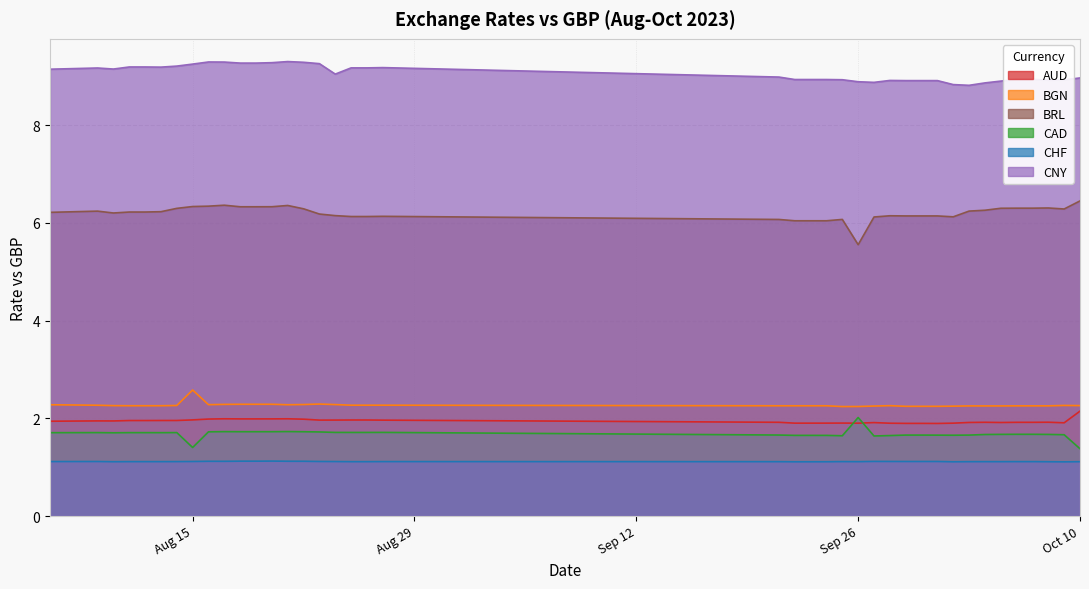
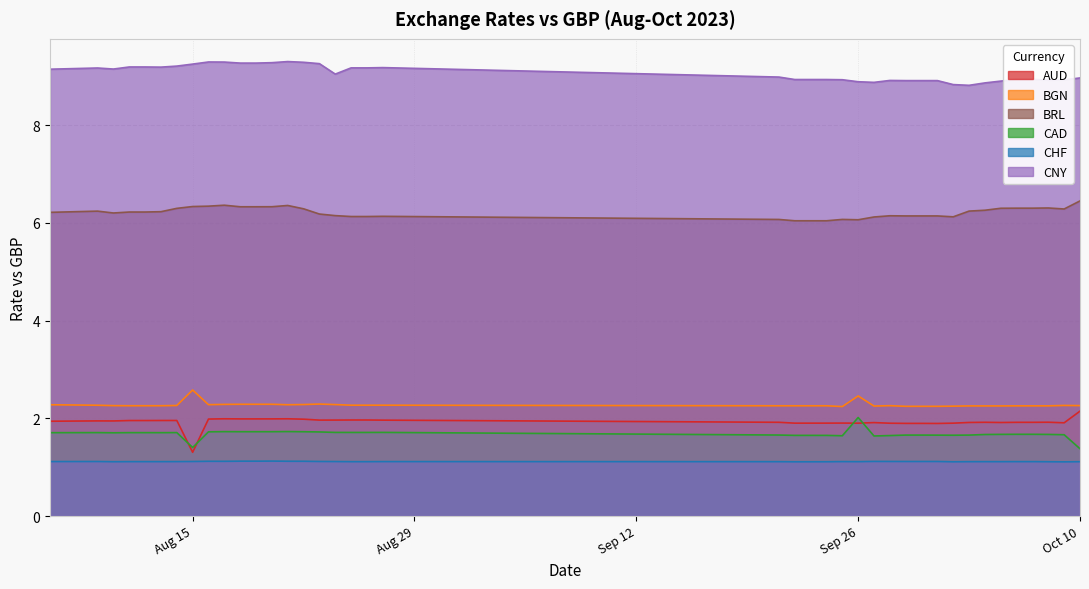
AUD, Aug 15: 2.0 -> 1.3
BGN, Sep 26: 2.2 -> 2.5
BRL, Sep 26: 5.6 -> 6.1
